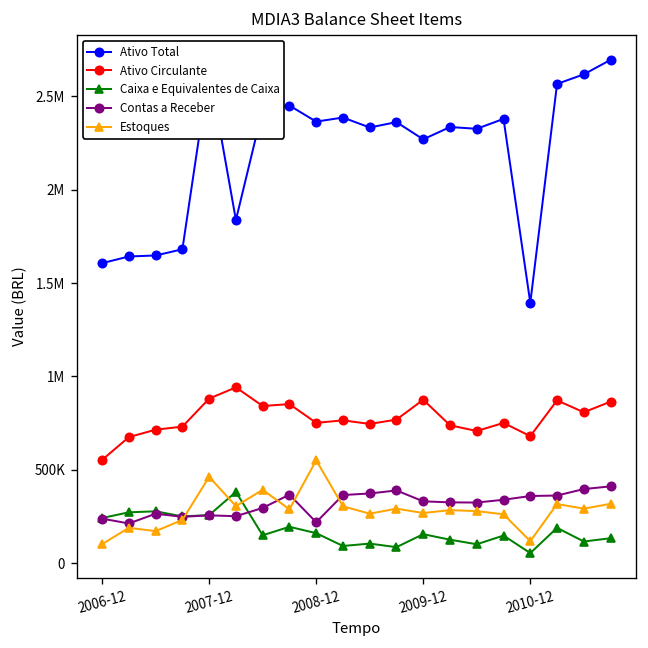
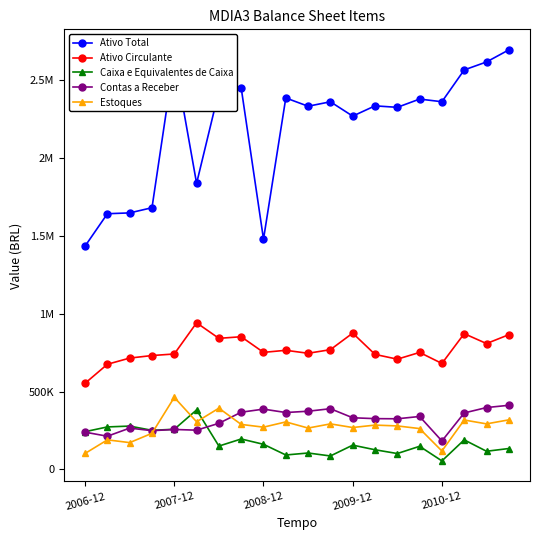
Ativo Total, 2006-12: 1610000 -> 1430000
Ativo Circulante, 2007-12: 880000 -> 740000
Ativo Total, 2008-12: 2360000 -> 1480000
Contas a Receber, 2008-12: 220000 -> 390000
Estoques, 2008-12: 550000 -> 270000
Ativo Total, 2010-12: 1390000 -> 2360000
Contas a Receber, 2010-12: 360000 -> 180000
